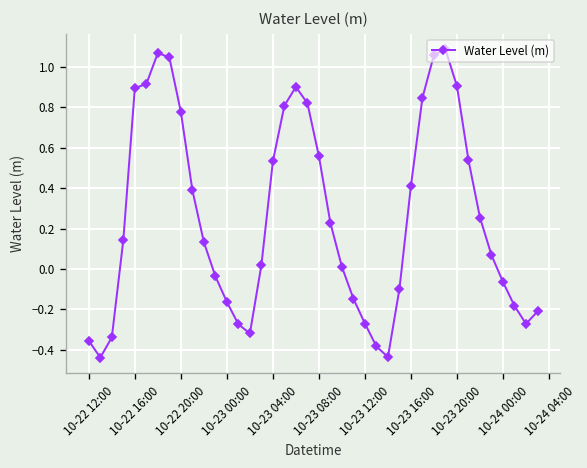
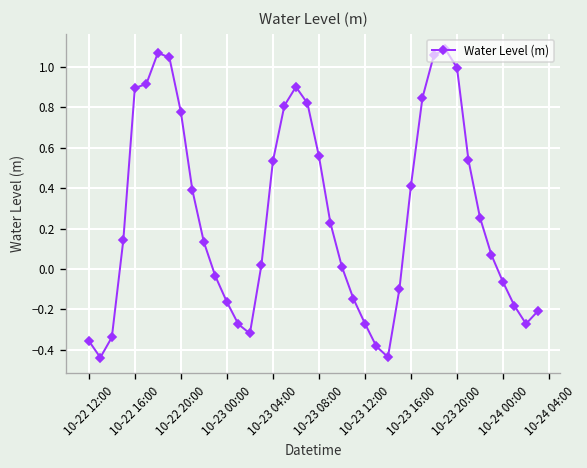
10-23 20:00: 0.90 -> 1.00
